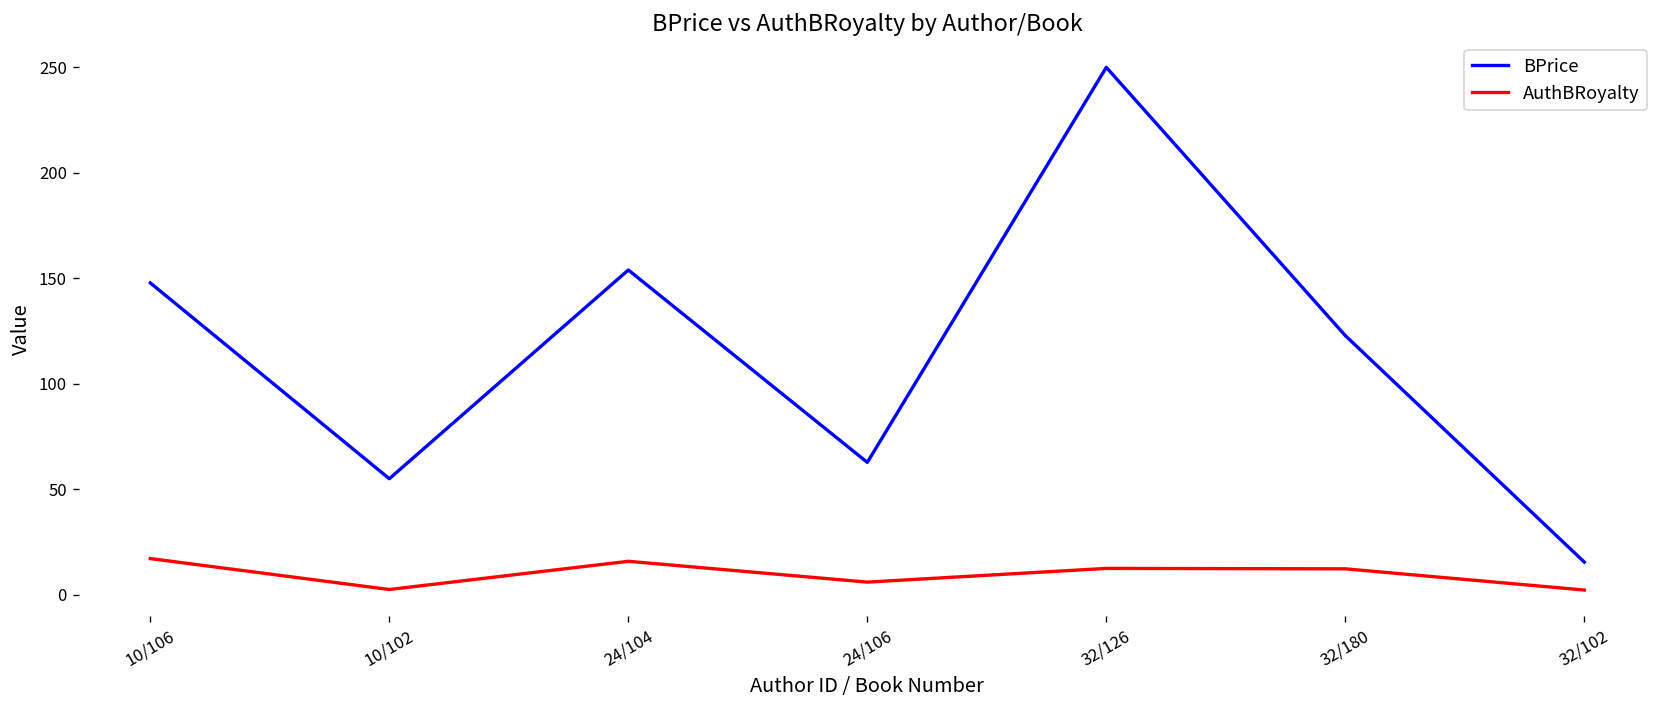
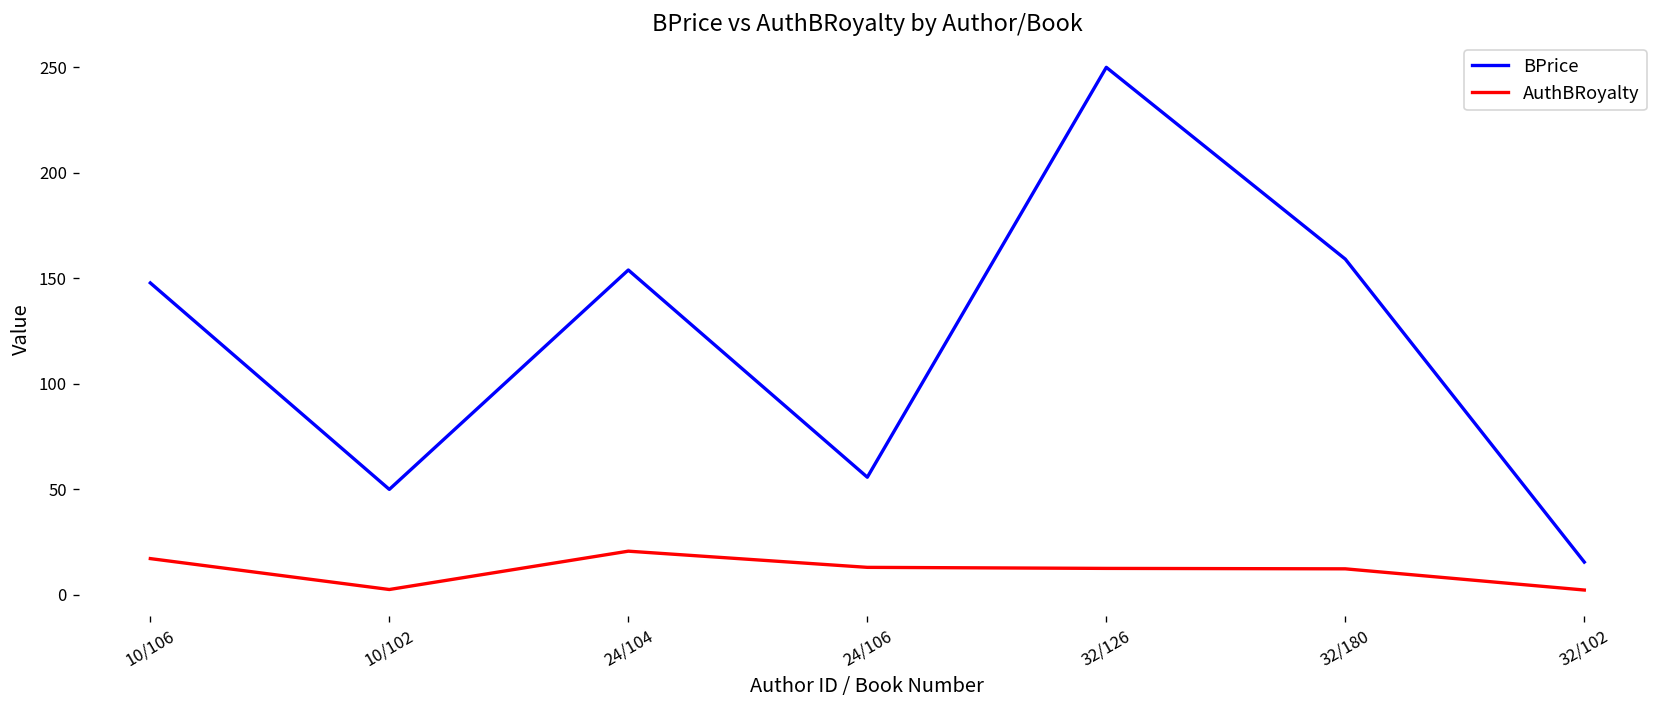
BPrice, 10/102: 55 -> 50
AuthBRoyalty, 24/104: 16 -> 21
BPrice, 24/106: 63 -> 56
AuthBRoyalty, 24/106: 6 -> 13
BPrice, 32/180: 123 -> 159
